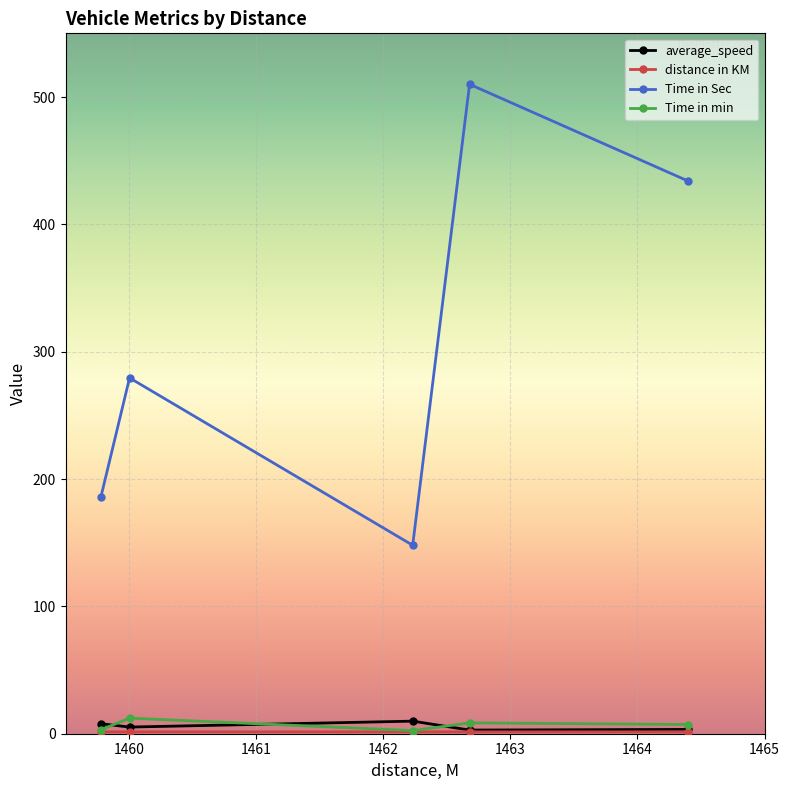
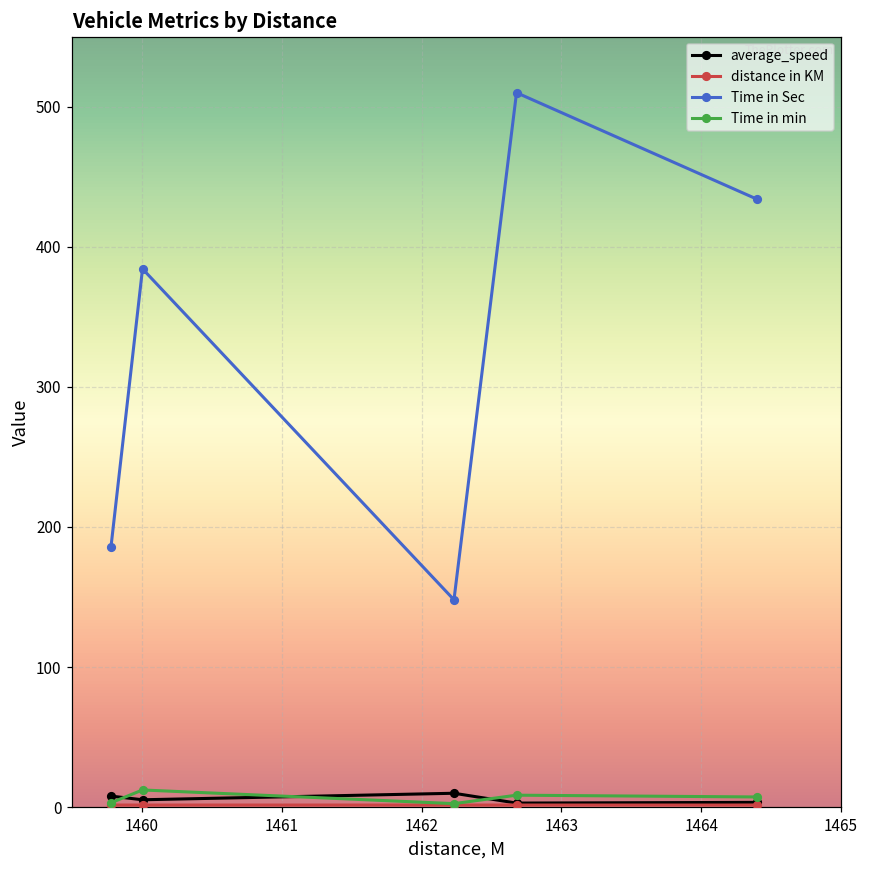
Time in Sec, 1460: 279 -> 384
